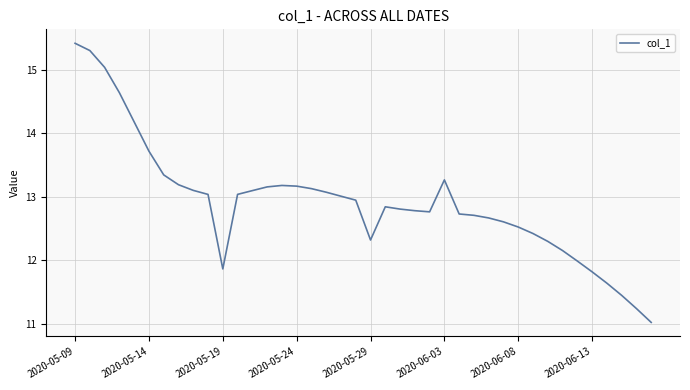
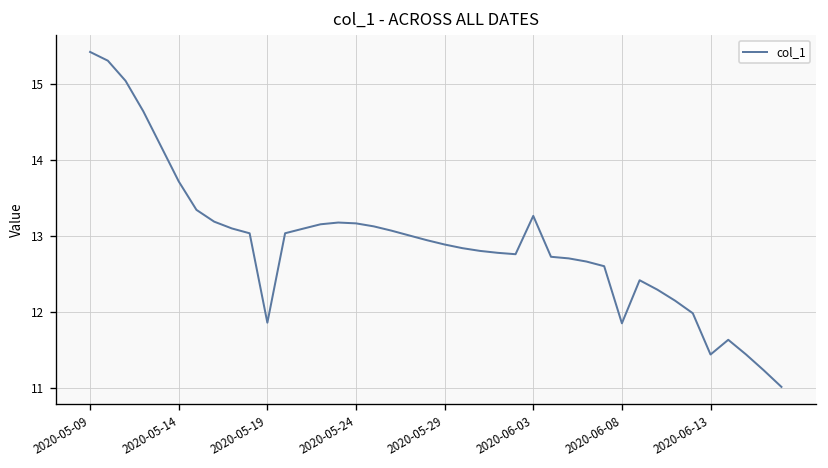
2020-05-29: 12.3 -> 12.9
2020-06-08: 12.5 -> 11.9
2020-06-13: 11.8 -> 11.4
